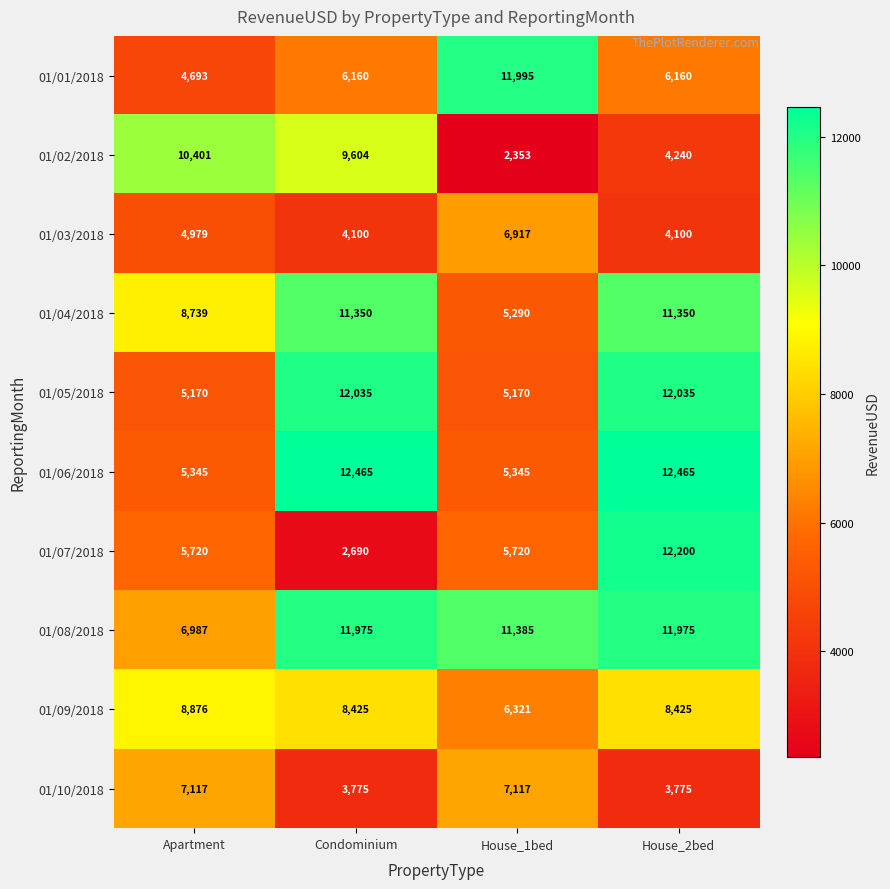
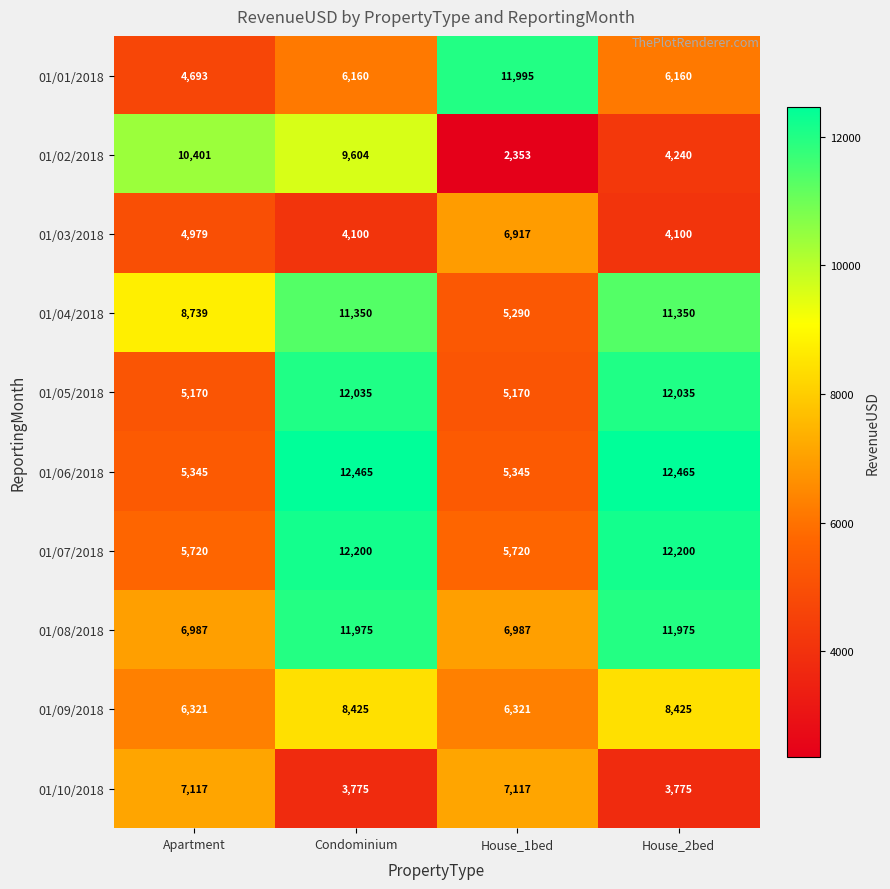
01/07/2018, Condominium: 2,690 -> 12,200
01/08/2018, House_1bed: 11,385 -> 6,987
01/09/2018, Apartment: 8,876 -> 6,321
